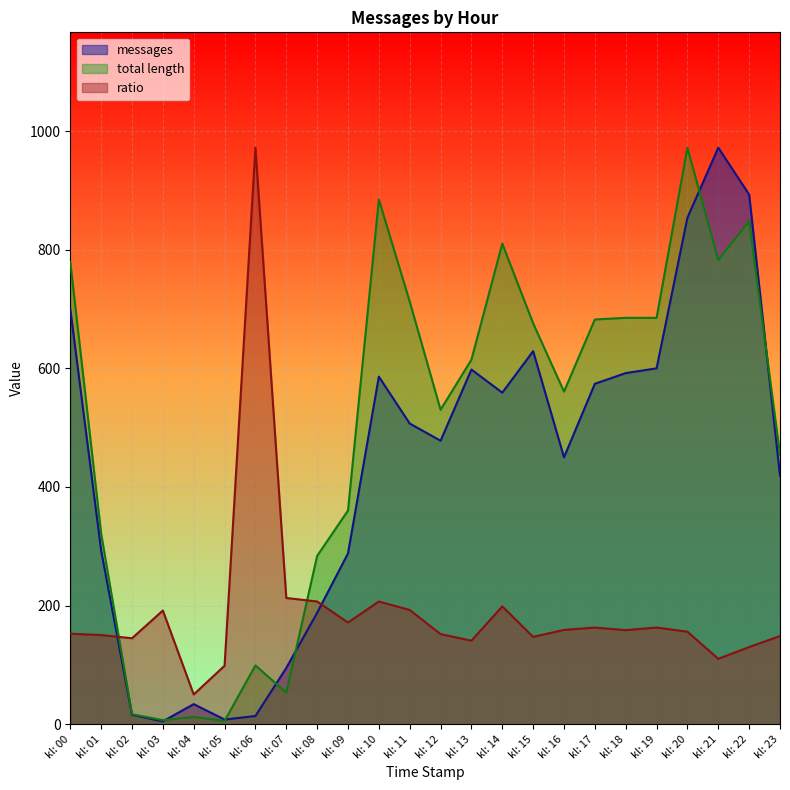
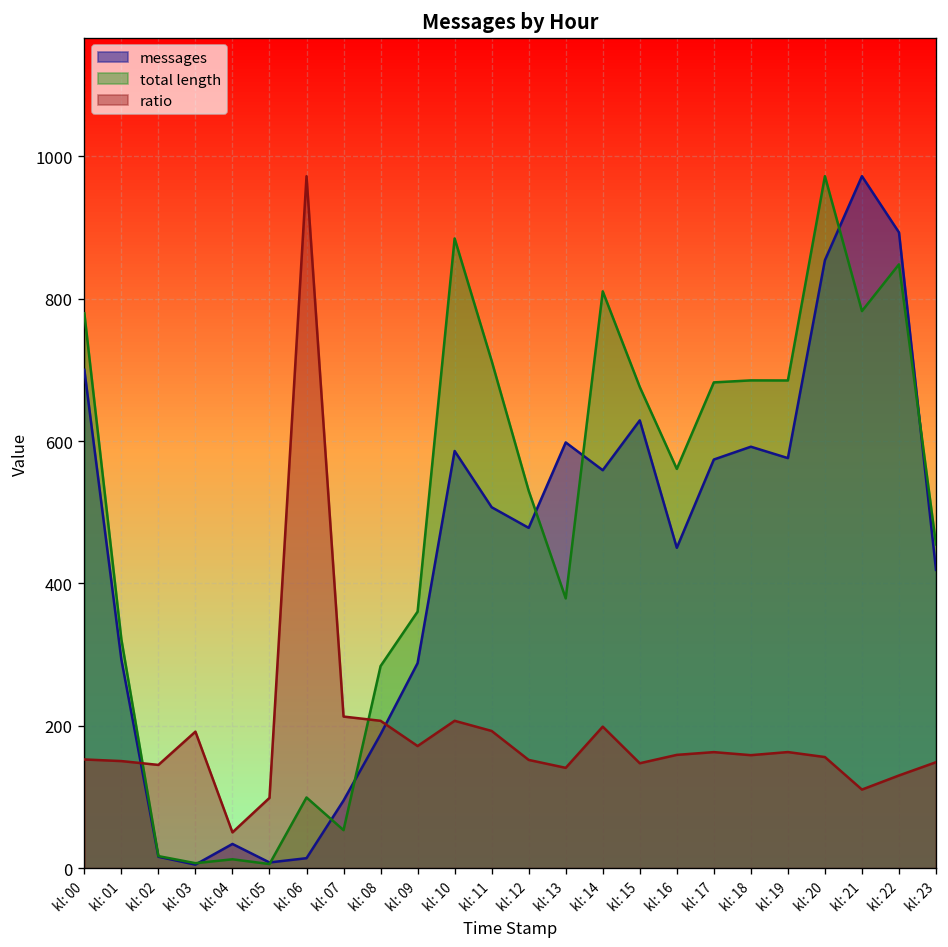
total length, kl: 13: 610 -> 380
messages, kl: 19: 600 -> 580
